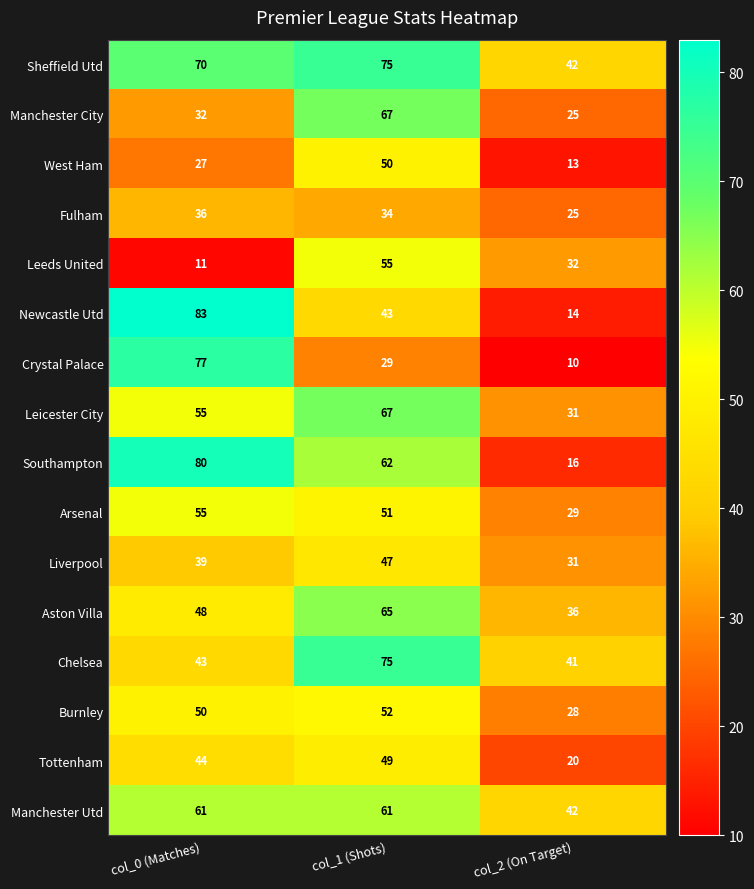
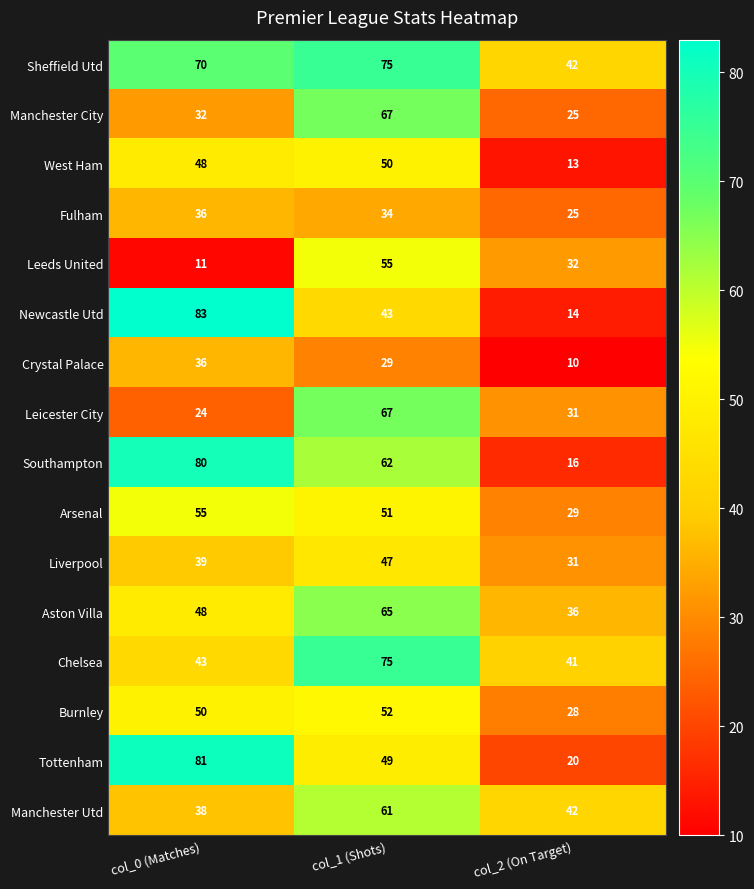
West Ham, col_0 (Matches): 27 -> 48
Crystal Palace, col_0 (Matches): 77 -> 36
Leicester City, col_0 (Matches): 55 -> 24
Tottenham, col_0 (Matches): 44 -> 81
Manchester Utd, col_0 (Matches): 61 -> 38
